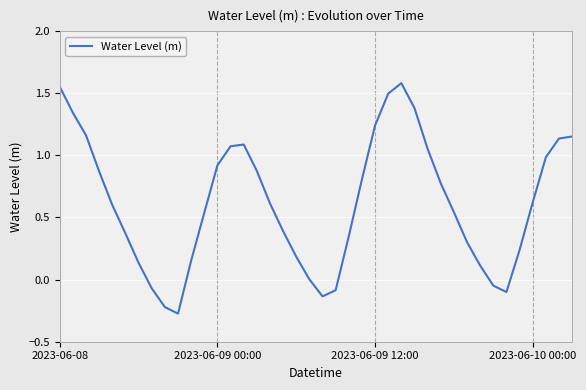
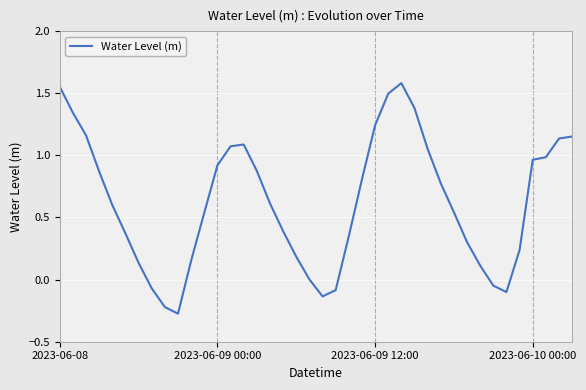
2023-06-10 00:00: 0.62 -> 0.96
